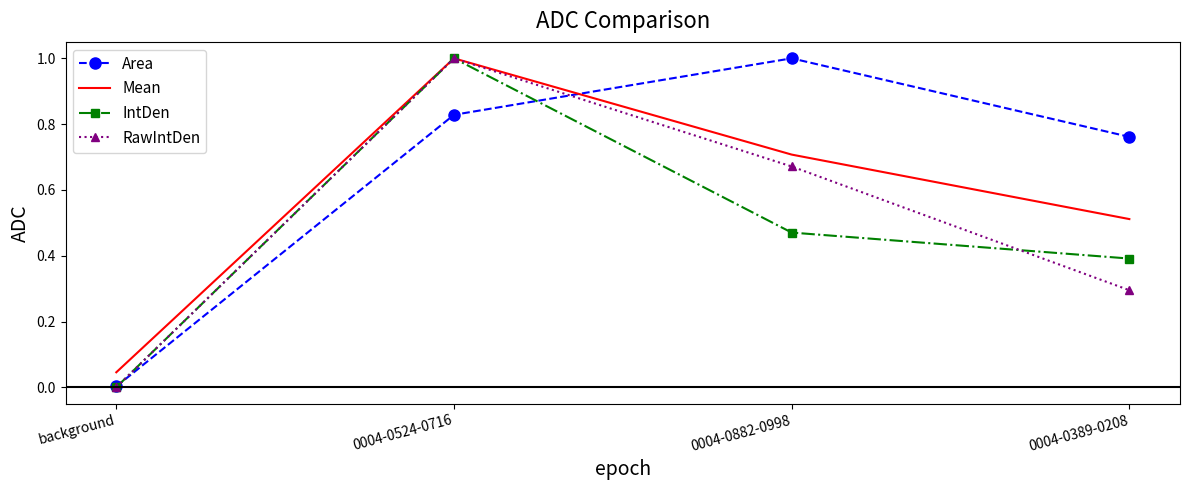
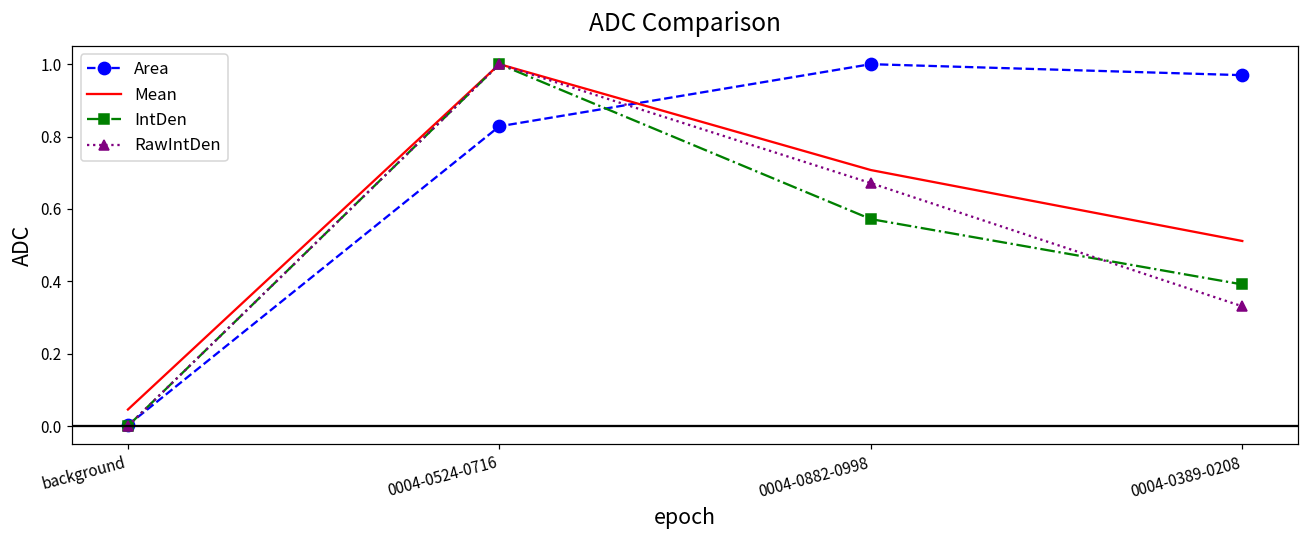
IntDen, 0004-0882-0998: 0.47 -> 0.57
Area, 0004-0389-0208: 0.76 -> 0.97
RawIntDen, 0004-0389-0208: 0.30 -> 0.33
